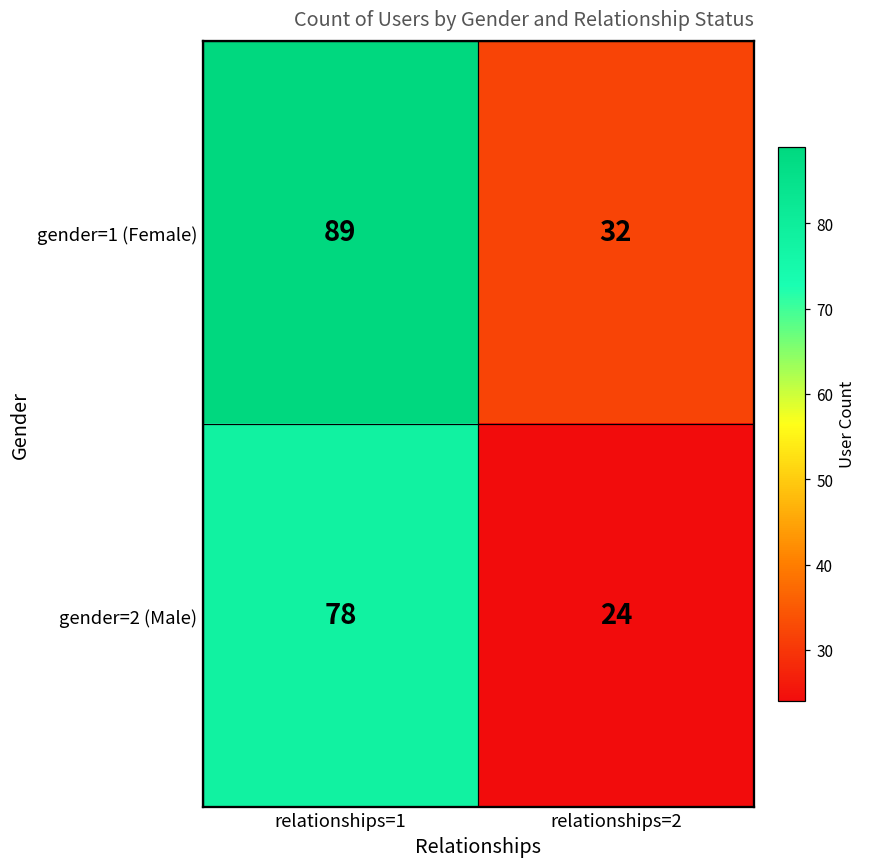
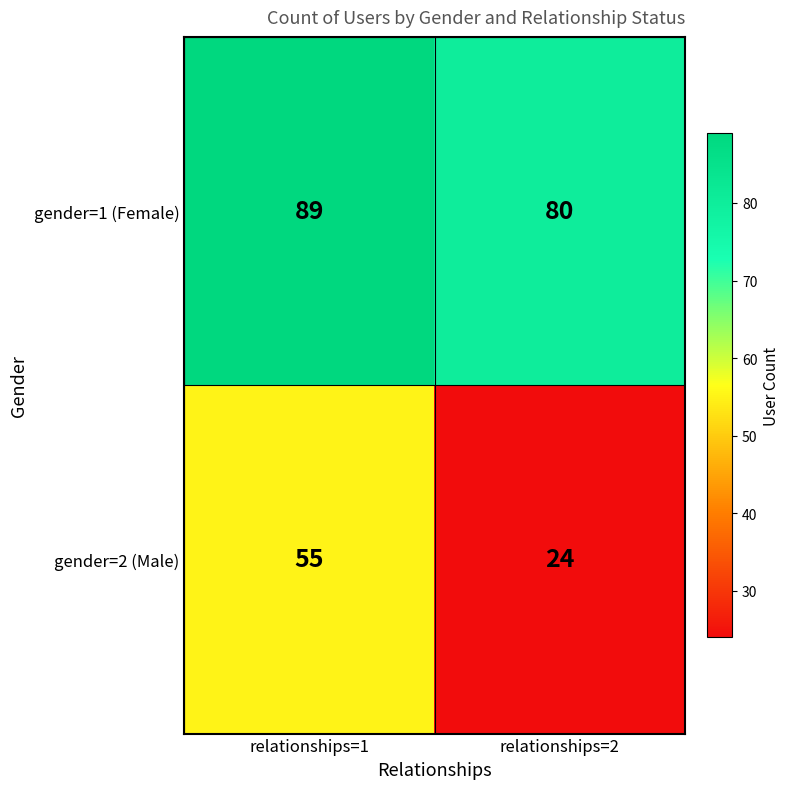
gender=1 (Female), relationships=2: 32 -> 80
gender=2 (Male), relationships=1: 78 -> 55
